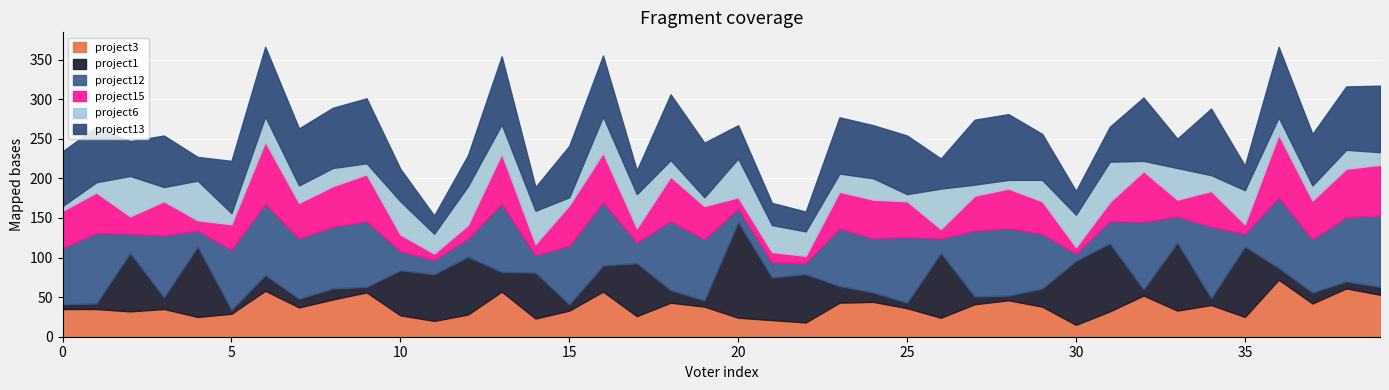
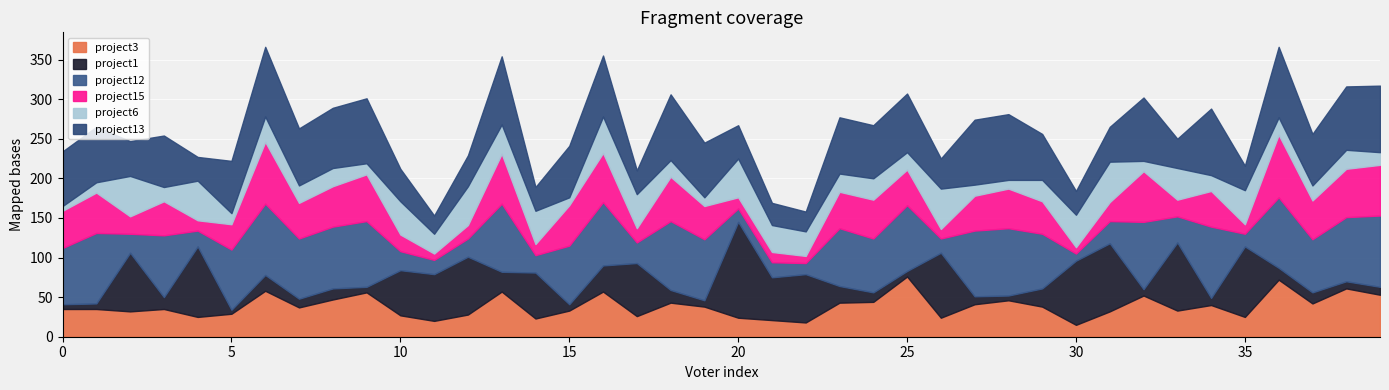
project3, 25: 40 -> 80
project6, 25: 10 -> 20
